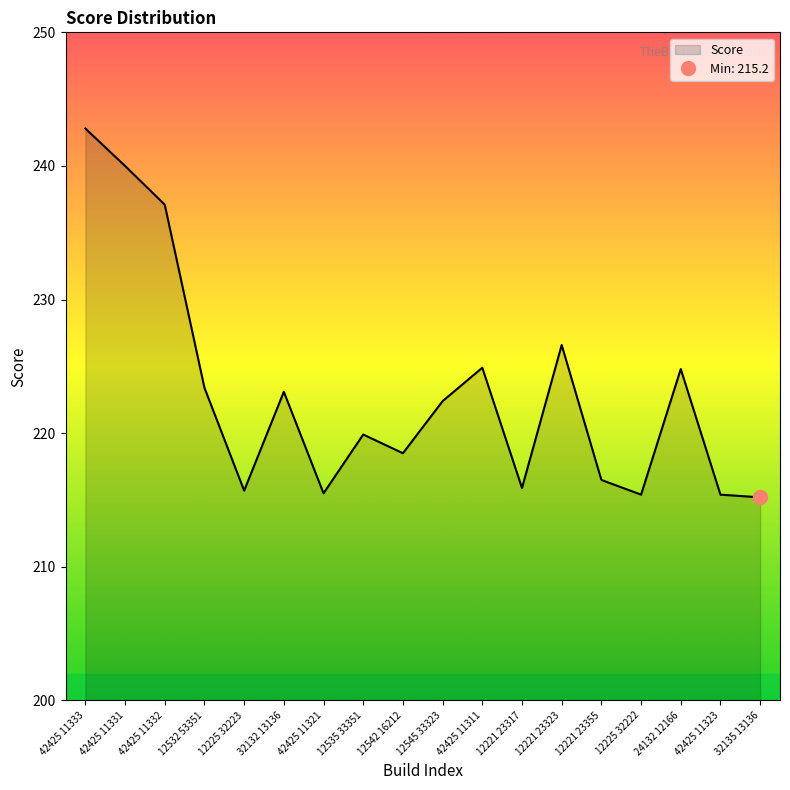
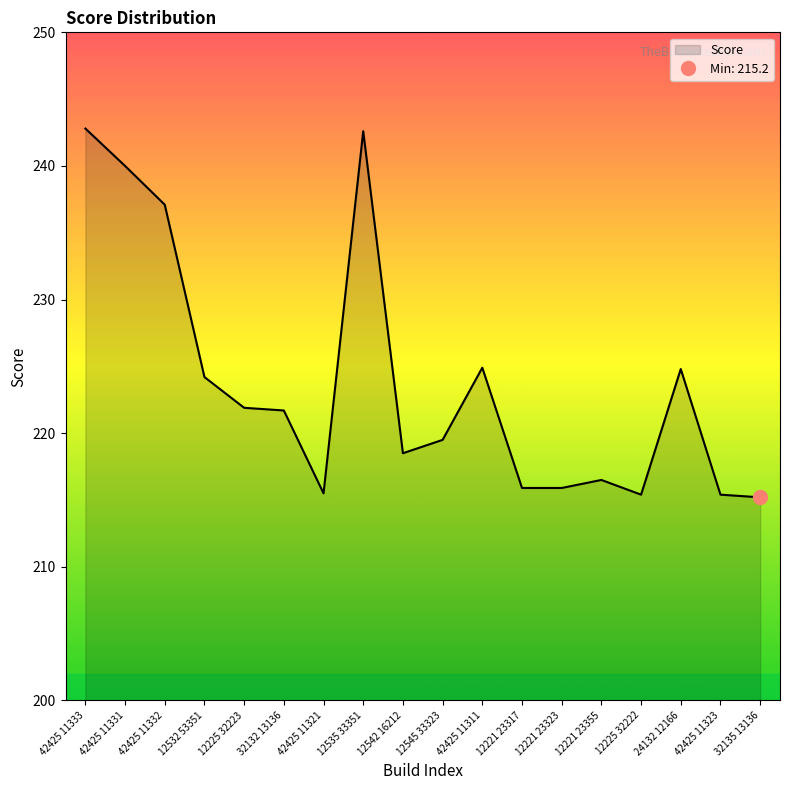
Score, 12532 53351: 223.4 -> 224.2
Score, 12225 32223: 215.7 -> 221.9
Score, 32132 13136: 223.1 -> 221.7
Score, 12535 33351: 219.9 -> 242.6
Score, 12545 33323: 222.4 -> 219.5
Score, 12221 23323: 226.6 -> 215.9
